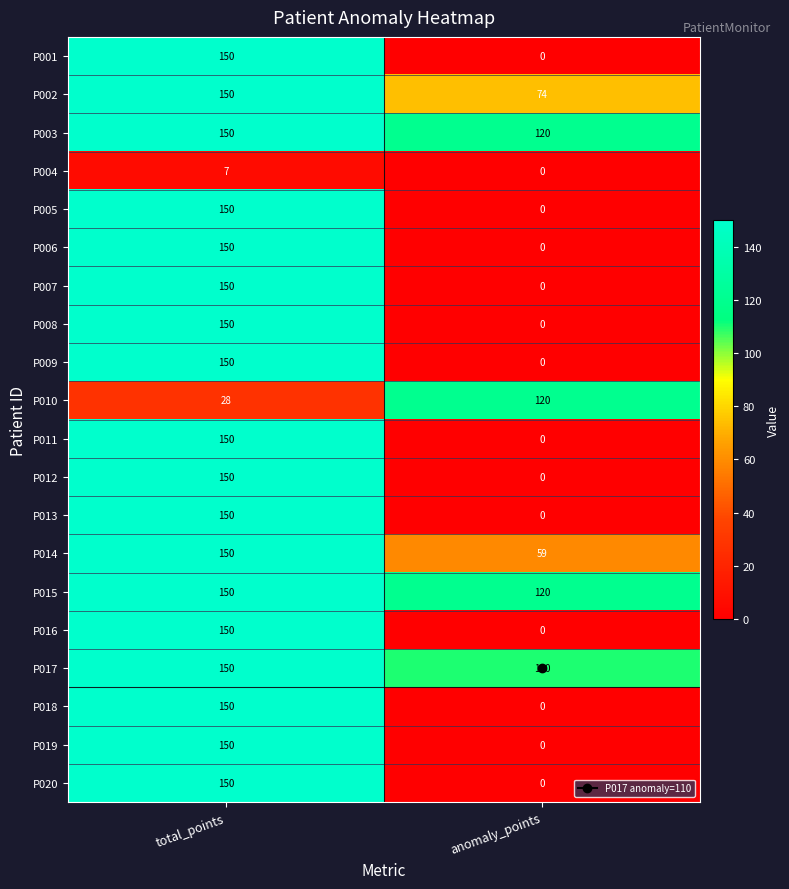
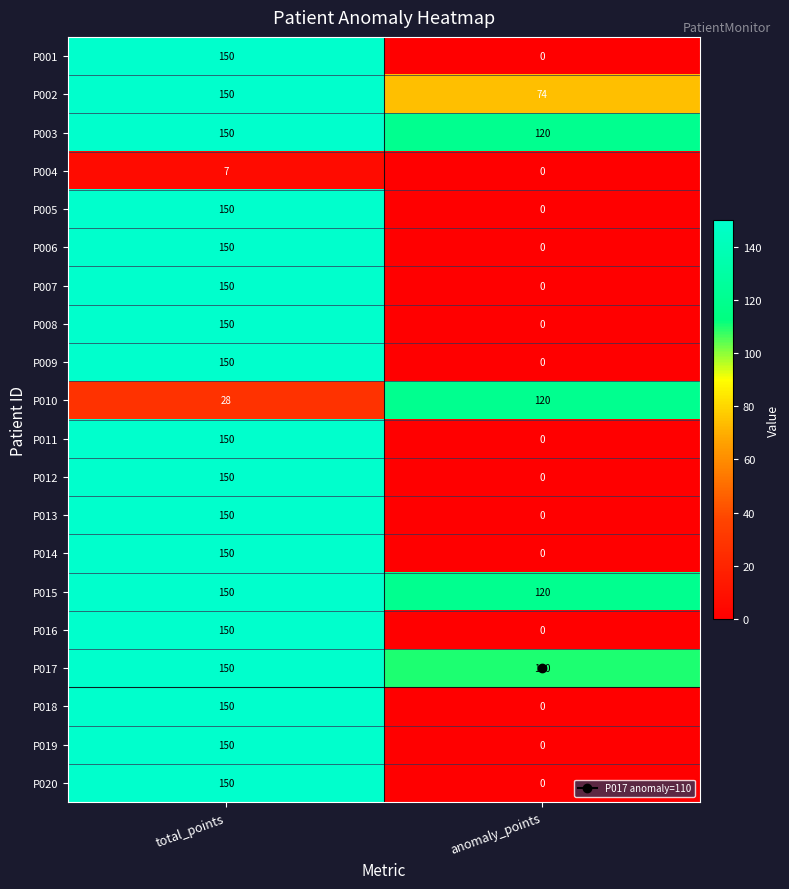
P014, anomaly_points: 59 -> 0
